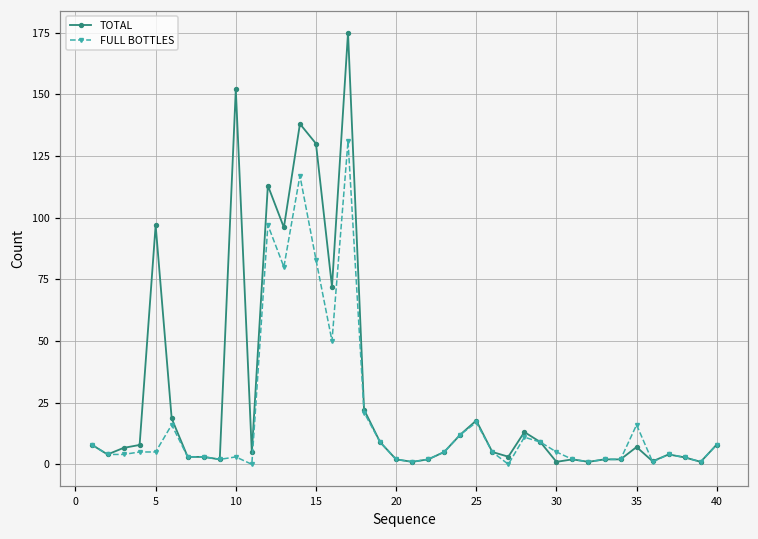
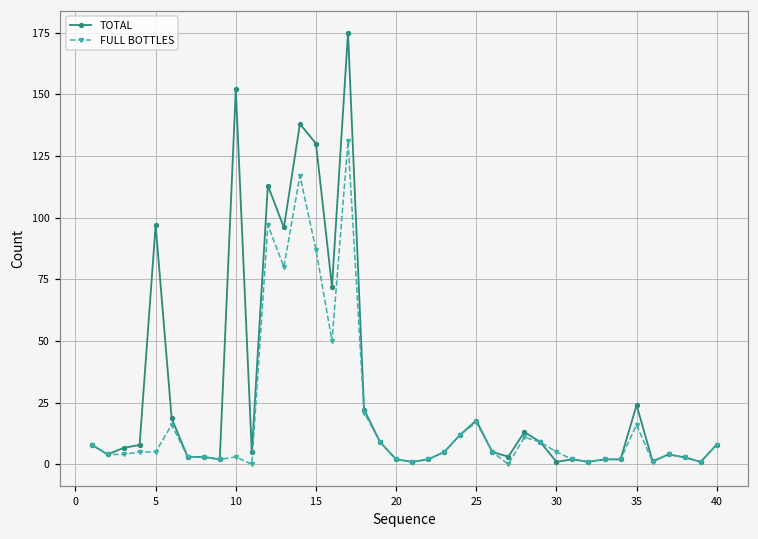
FULL BOTTLES, 15: 83 -> 87
TOTAL, 35: 7 -> 24
